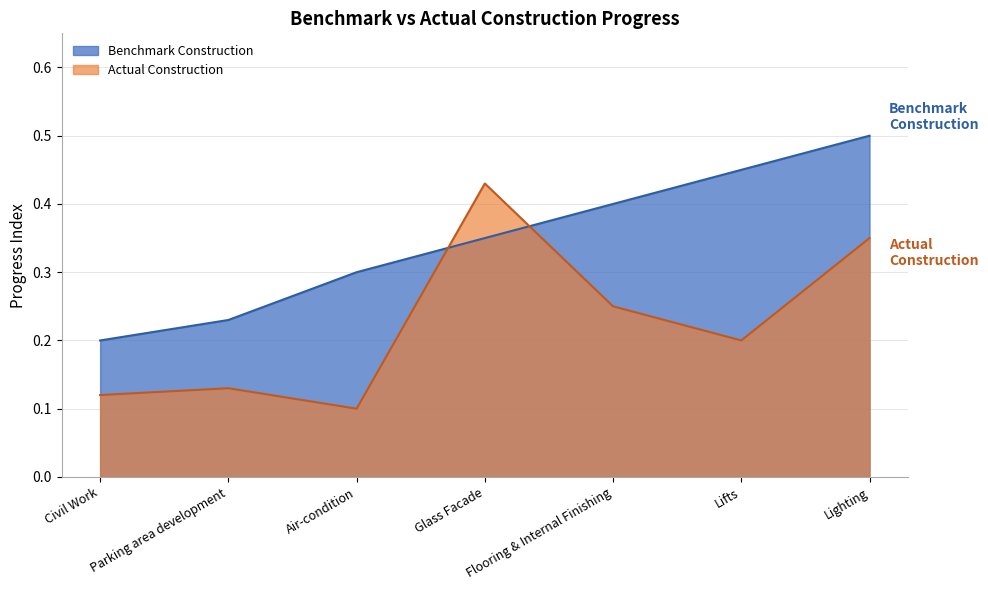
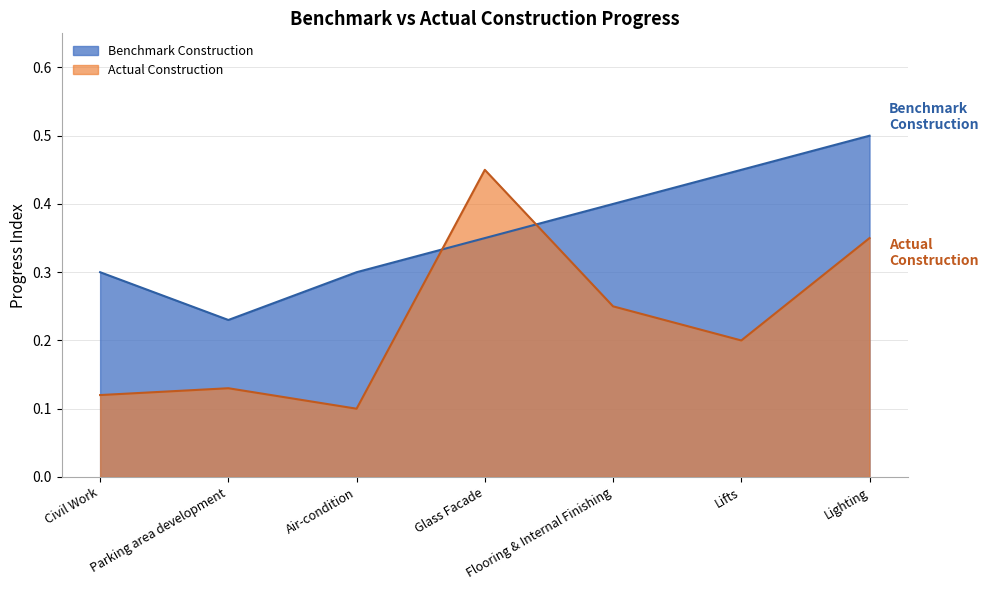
Benchmark Construction, Civil Work: 0.2 -> 0.3
Actual Construction, Glass Facade: 0.43 -> 0.45
